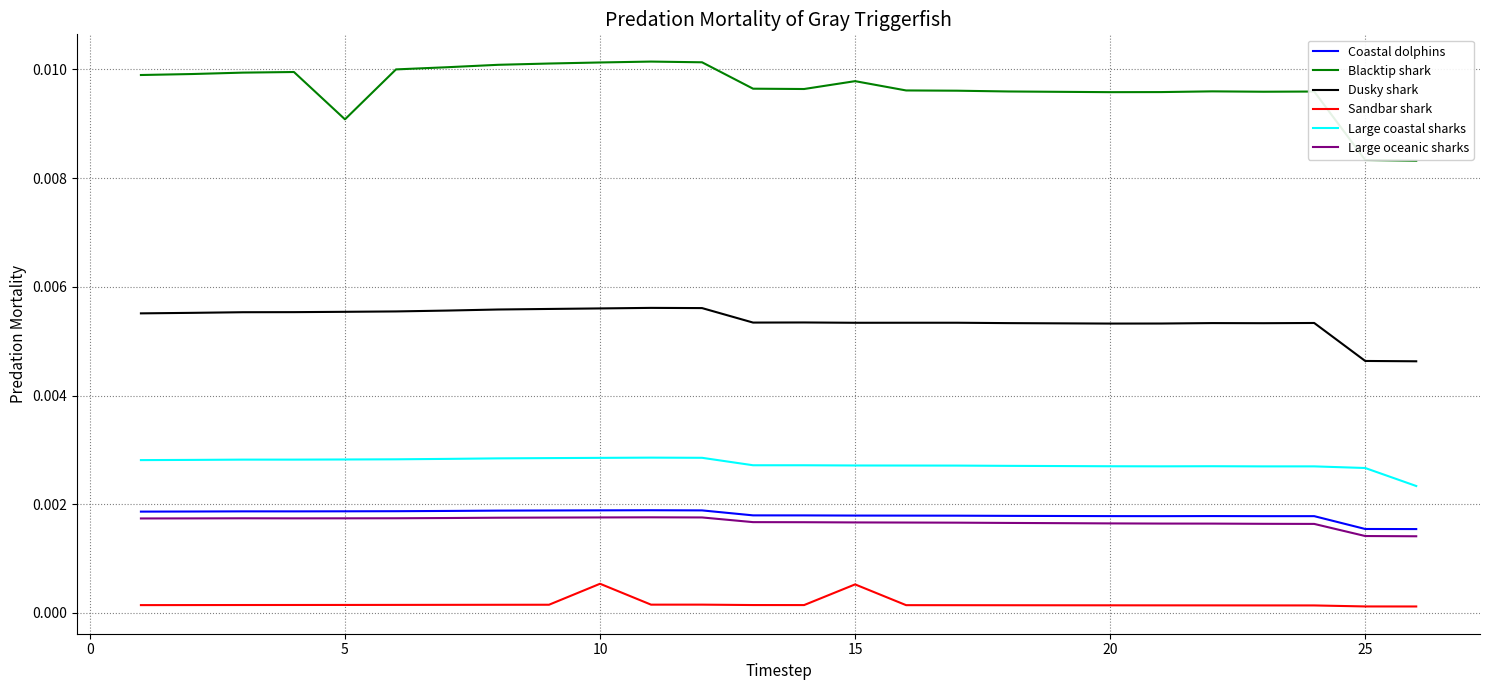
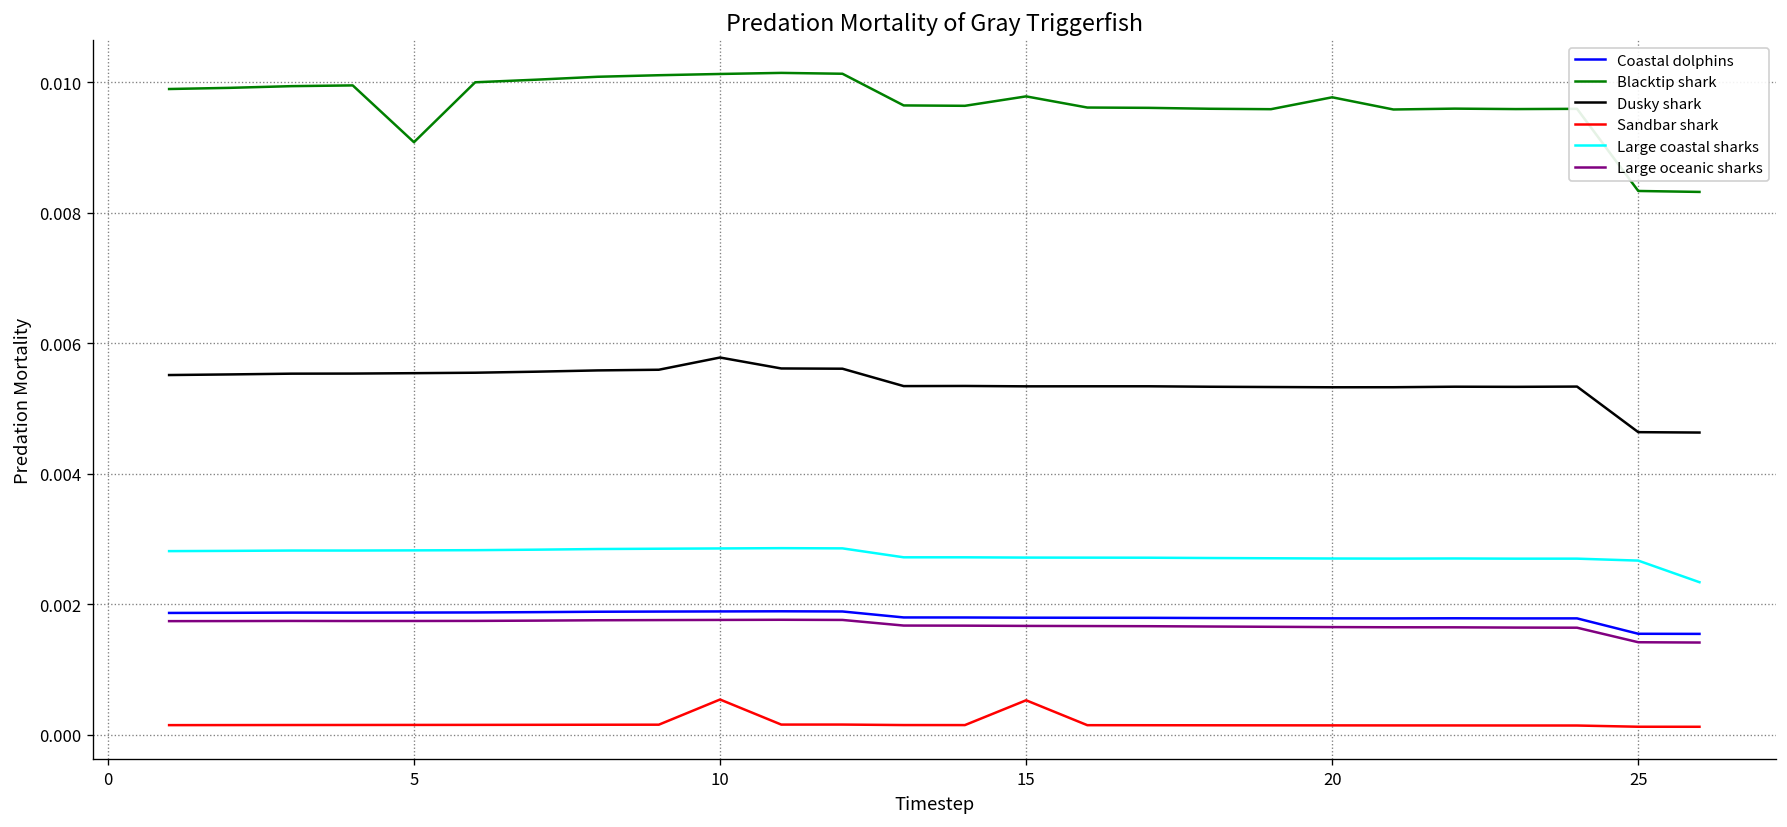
Dusky shark, 10: 0.0056 -> 0.0058
Blacktip shark, 20: 0.0096 -> 0.0098
